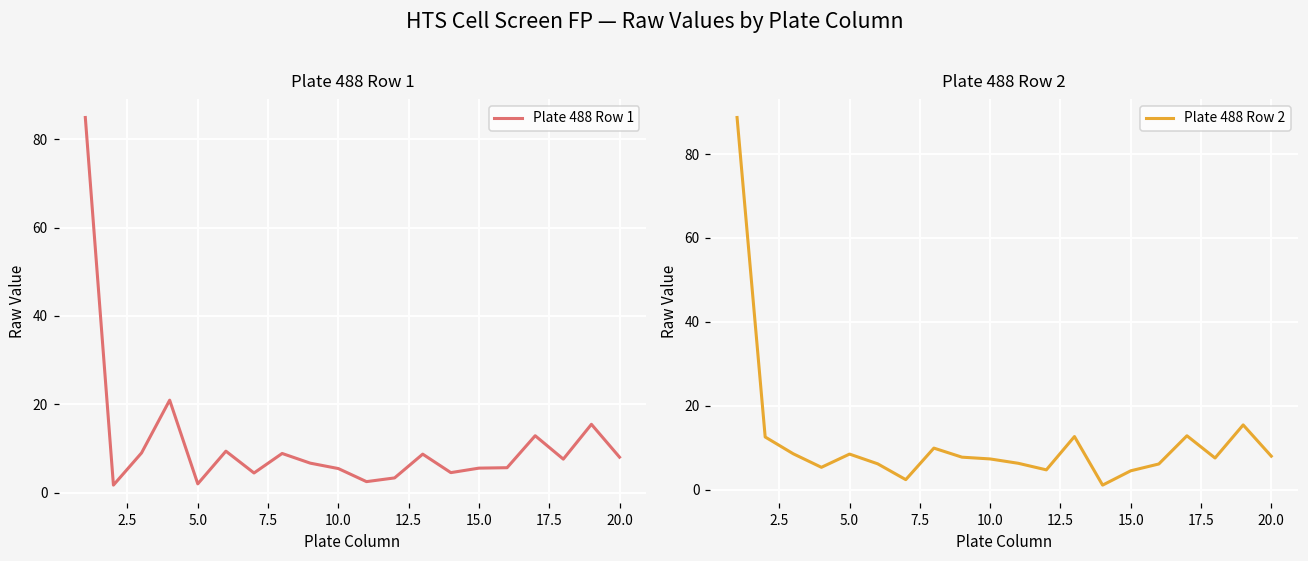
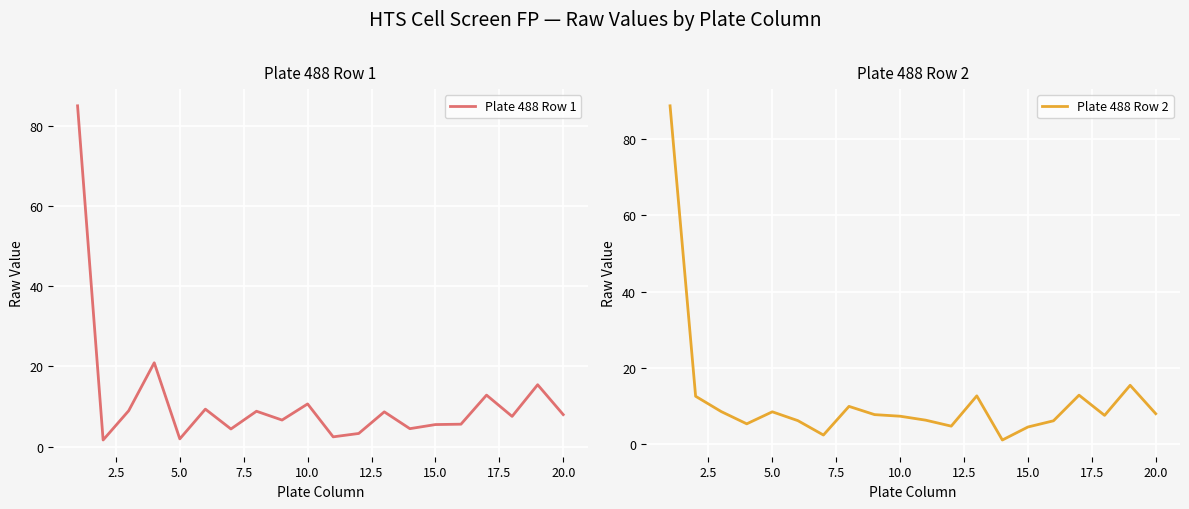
Plate 488 Row 1, 10.0: 5 -> 11
